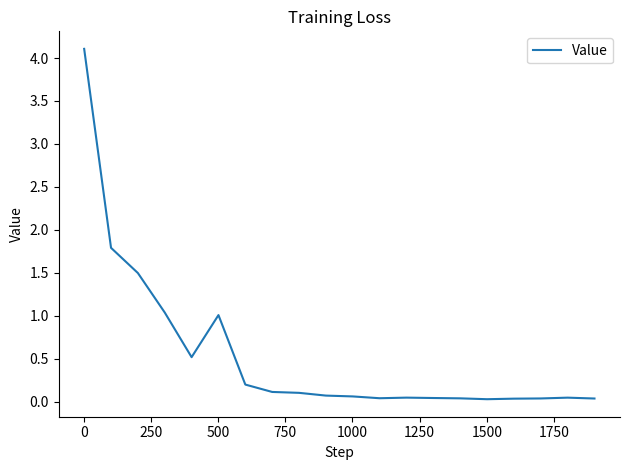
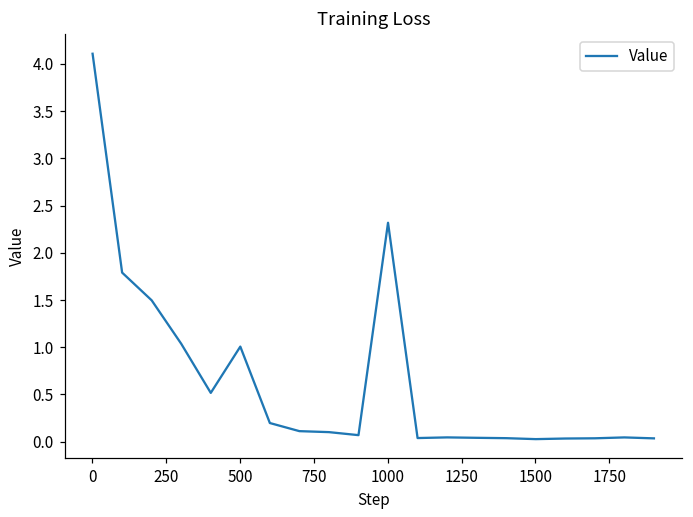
1000: 0.1 -> 2.3
